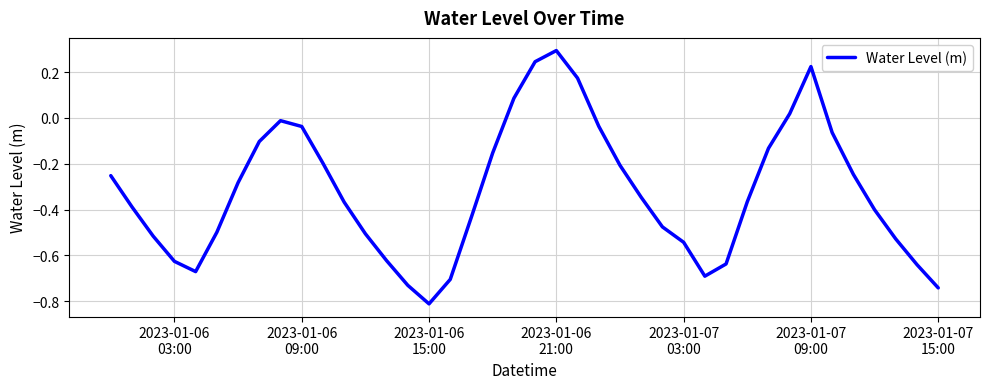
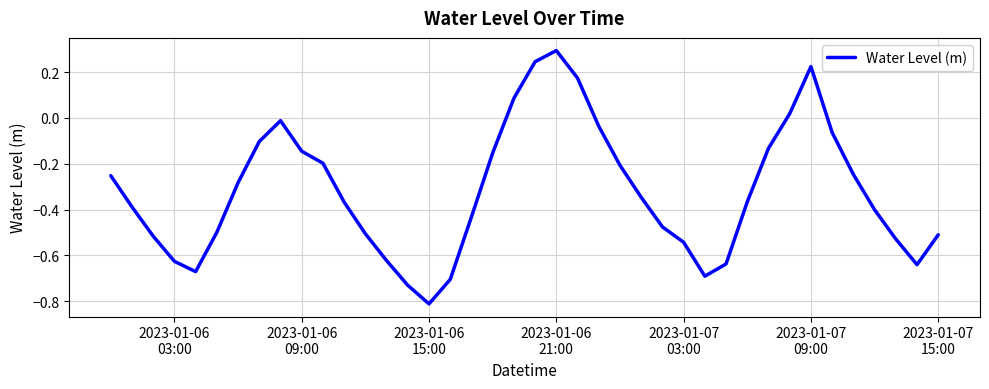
2023-01-06 09:00: -0.04 -> -0.15
2023-01-07 15:00: -0.74 -> -0.51
